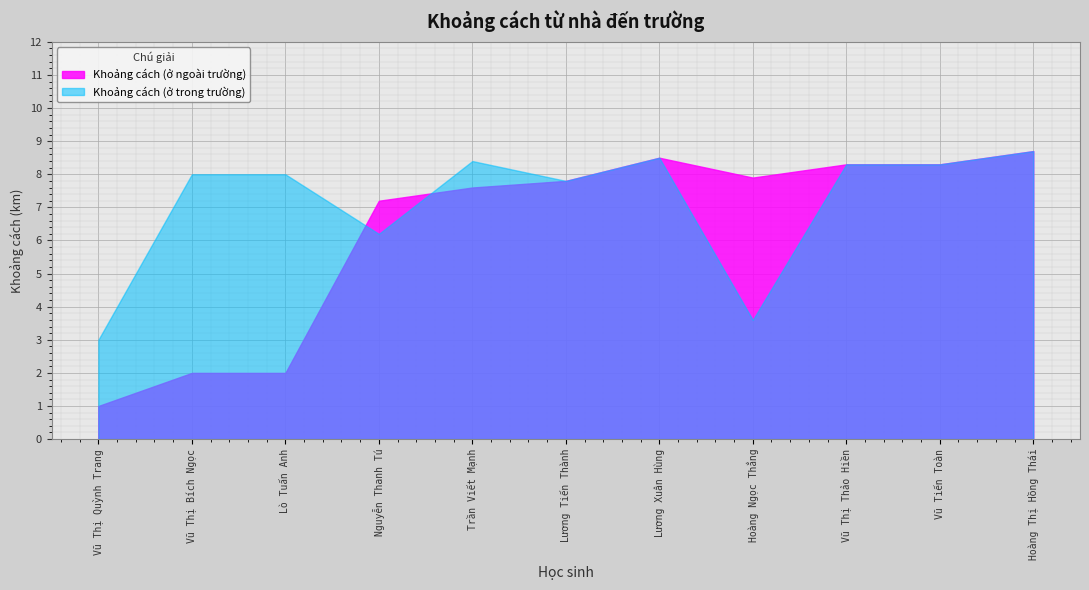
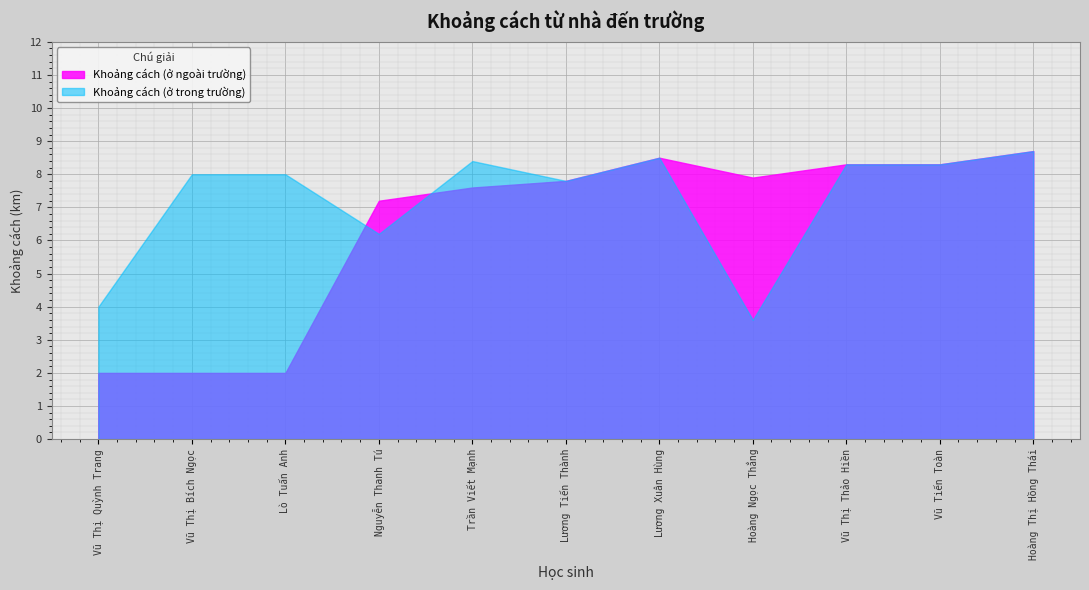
Khoảng cách (ở ngoài trường), Vũ Thị Quỳnh Trang: 1 -> 2
Khoảng cách (ở trong trường), Vũ Thị Quỳnh Trang: 3 -> 4
